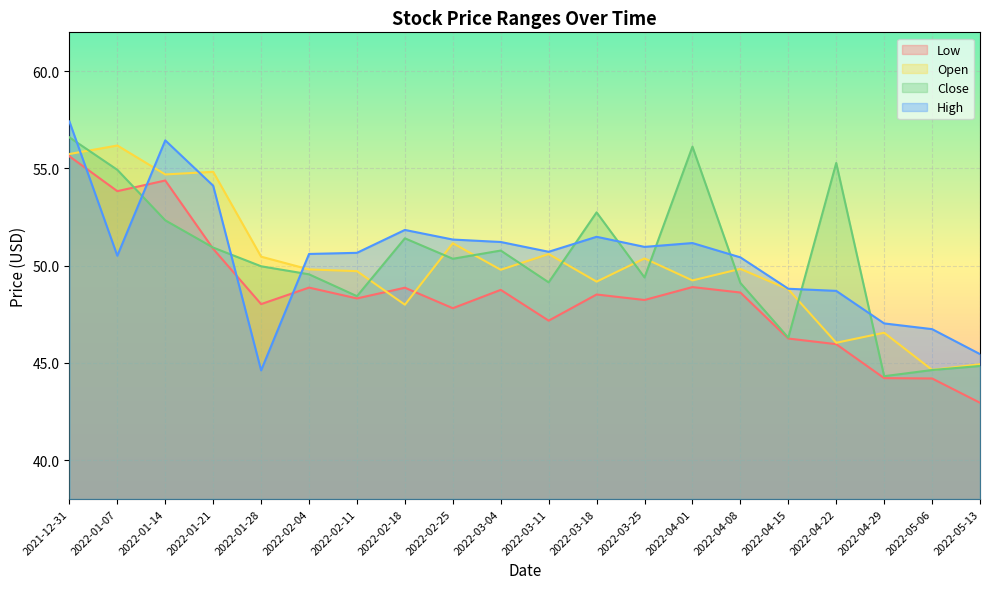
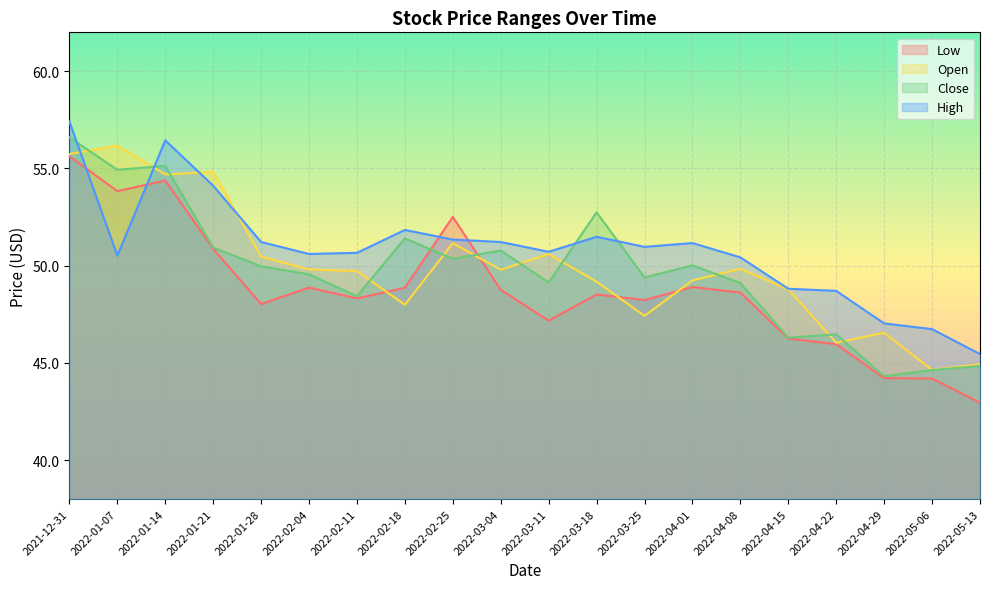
Close, 2022-01-14: 52.3 -> 55.1
High, 2022-01-28: 44.6 -> 51.2
Low, 2022-02-25: 47.8 -> 52.5
Open, 2022-03-25: 50.4 -> 47.4
Close, 2022-04-01: 56.1 -> 50.0
Close, 2022-04-22: 55.3 -> 46.5
